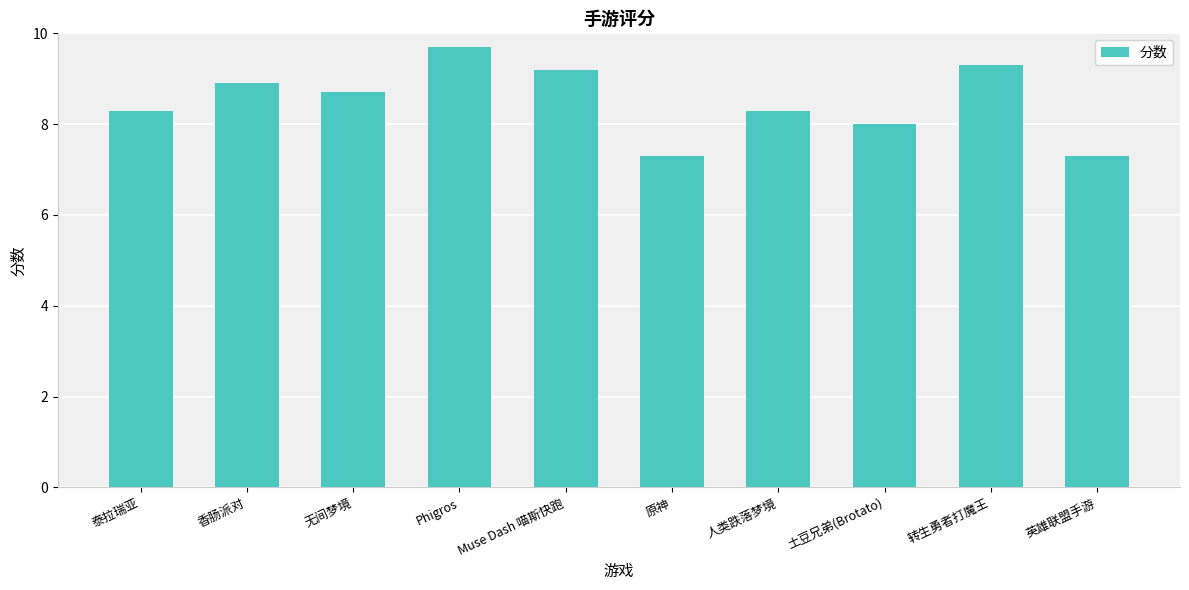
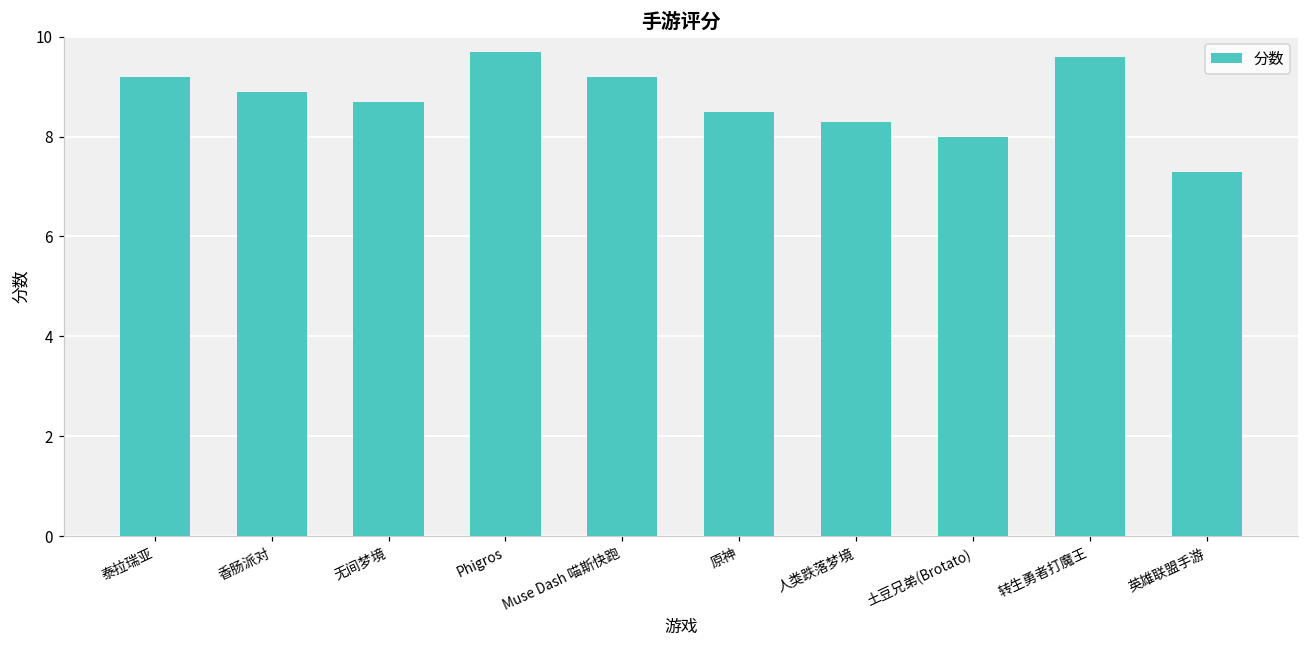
泰拉瑞亚: 8.3 -> 9.2
原神: 7.3 -> 8.5
转生勇者打魔王: 9.3 -> 9.6
